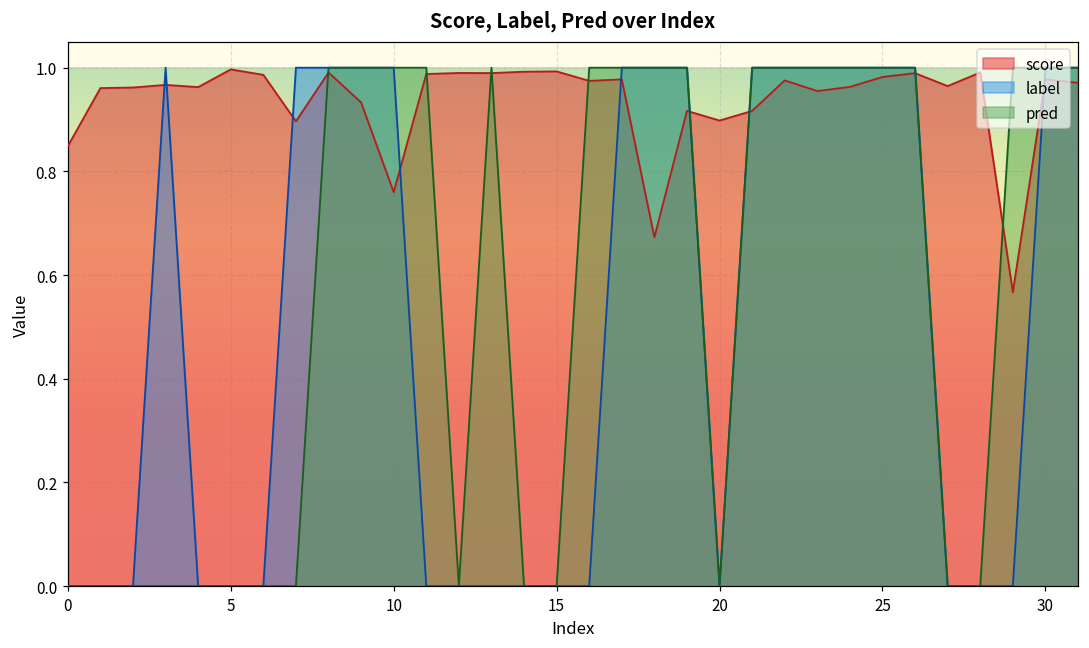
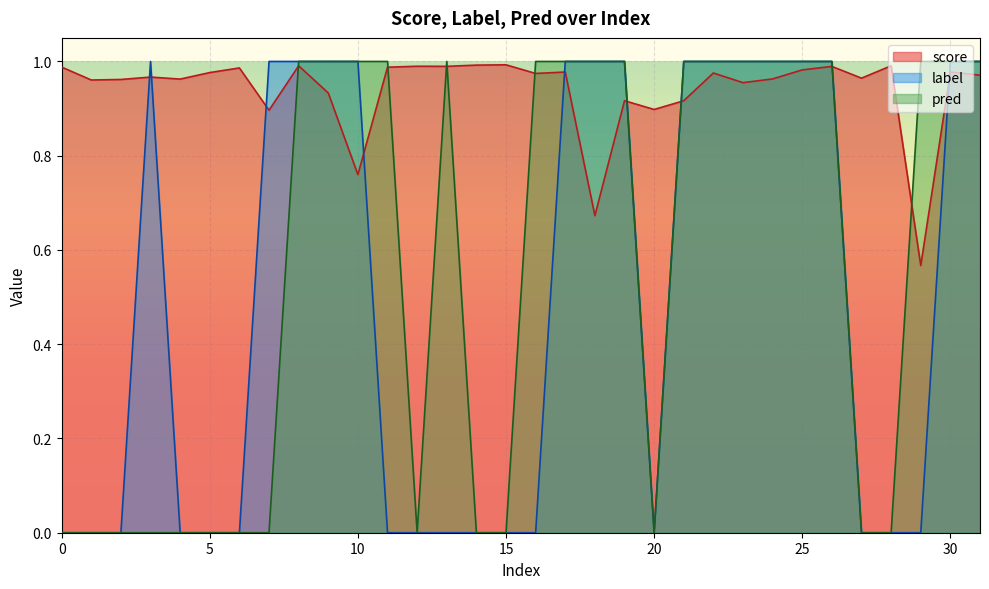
score, 0: 0.85 -> 0.99
score, 5: 1.00 -> 0.98
